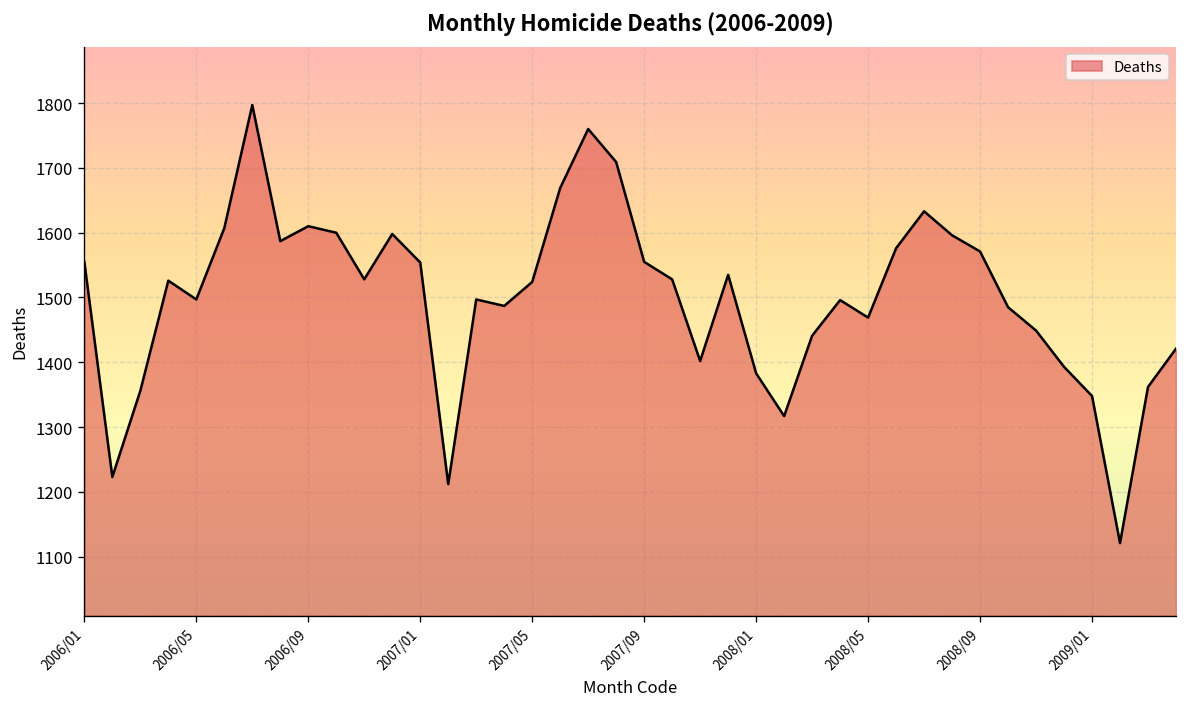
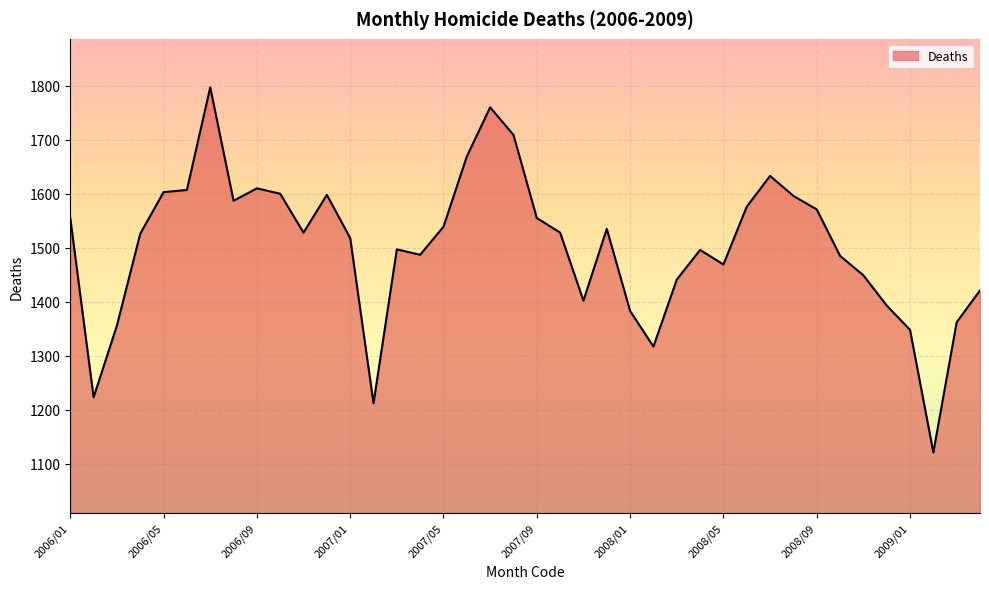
2006/05: 1500 -> 1600
2007/01: 1550 -> 1520
2007/05: 1520 -> 1540
